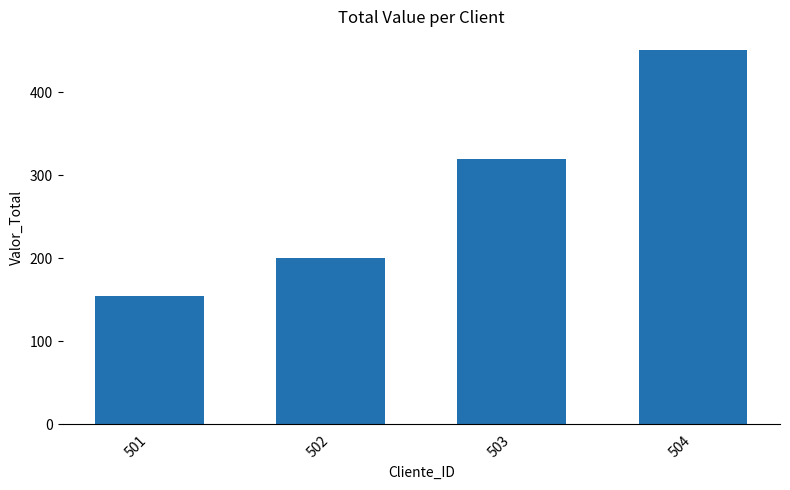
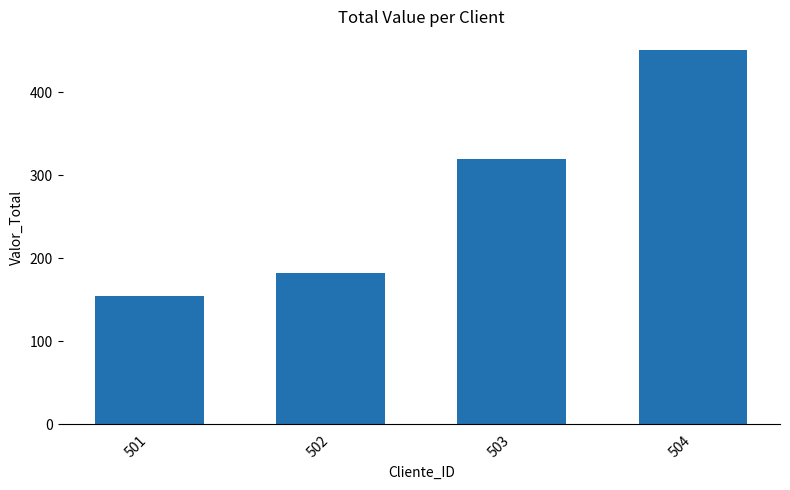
502: 200 -> 180
